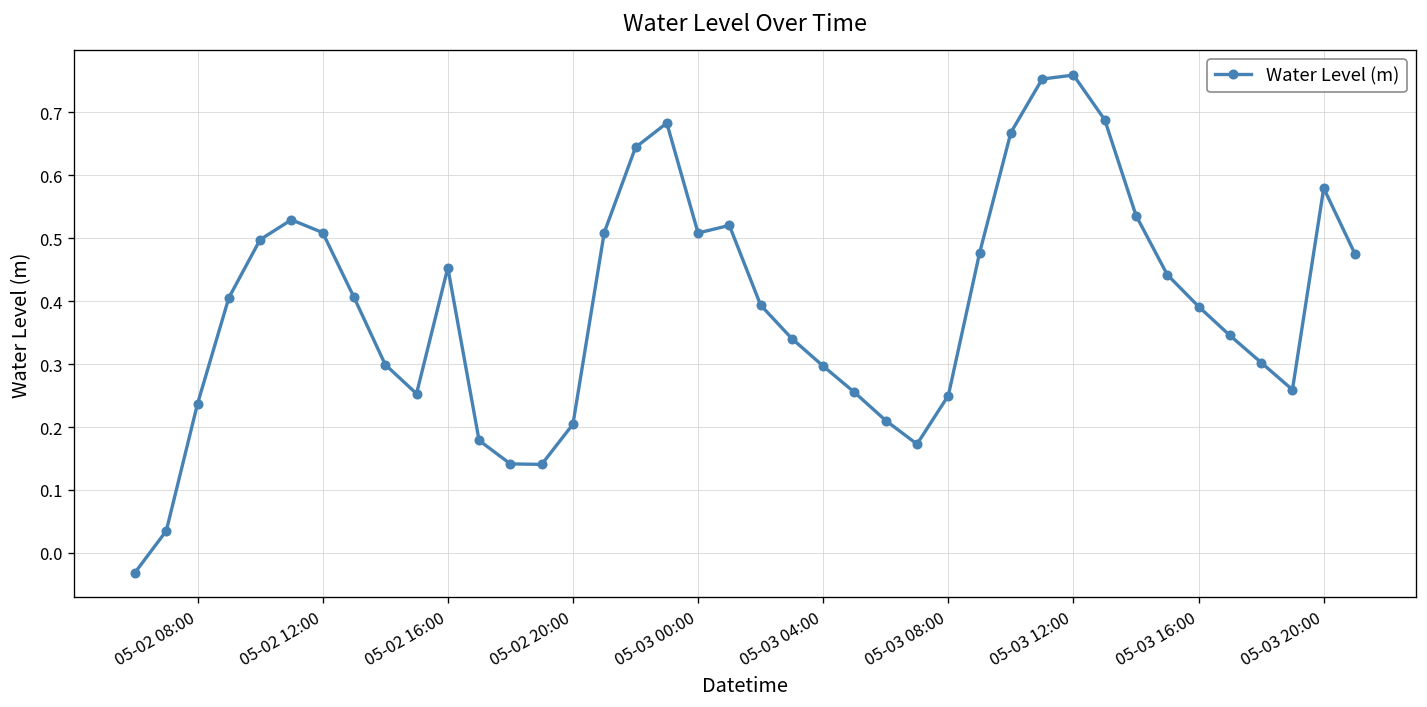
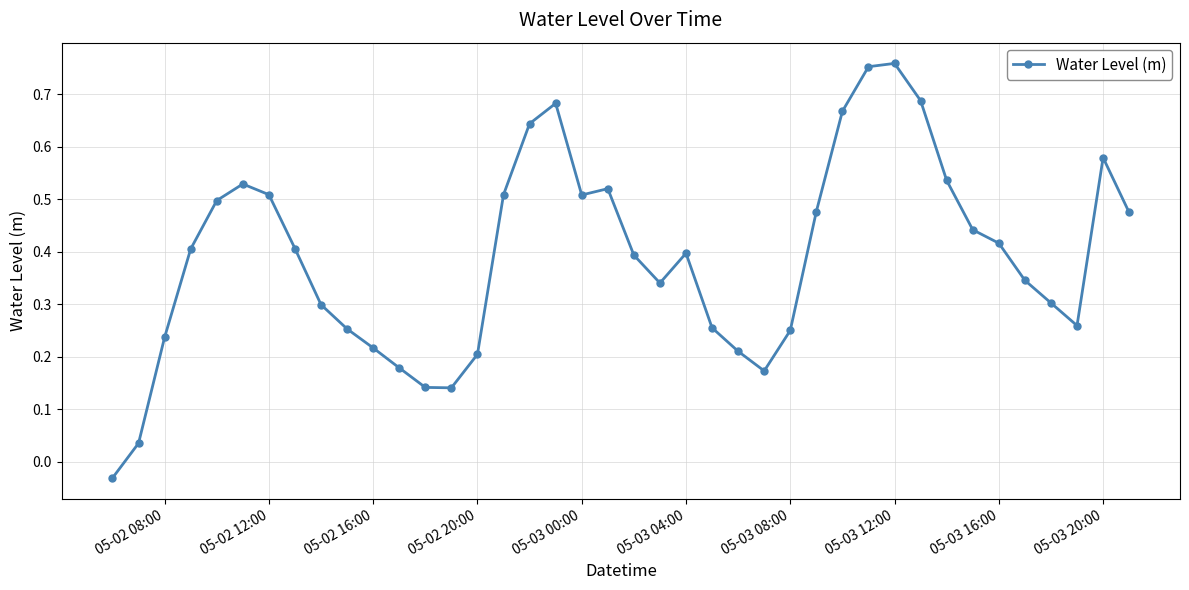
05-02 16:00: 0.45 -> 0.22
05-03 04:00: 0.30 -> 0.40
05-03 16:00: 0.39 -> 0.42
